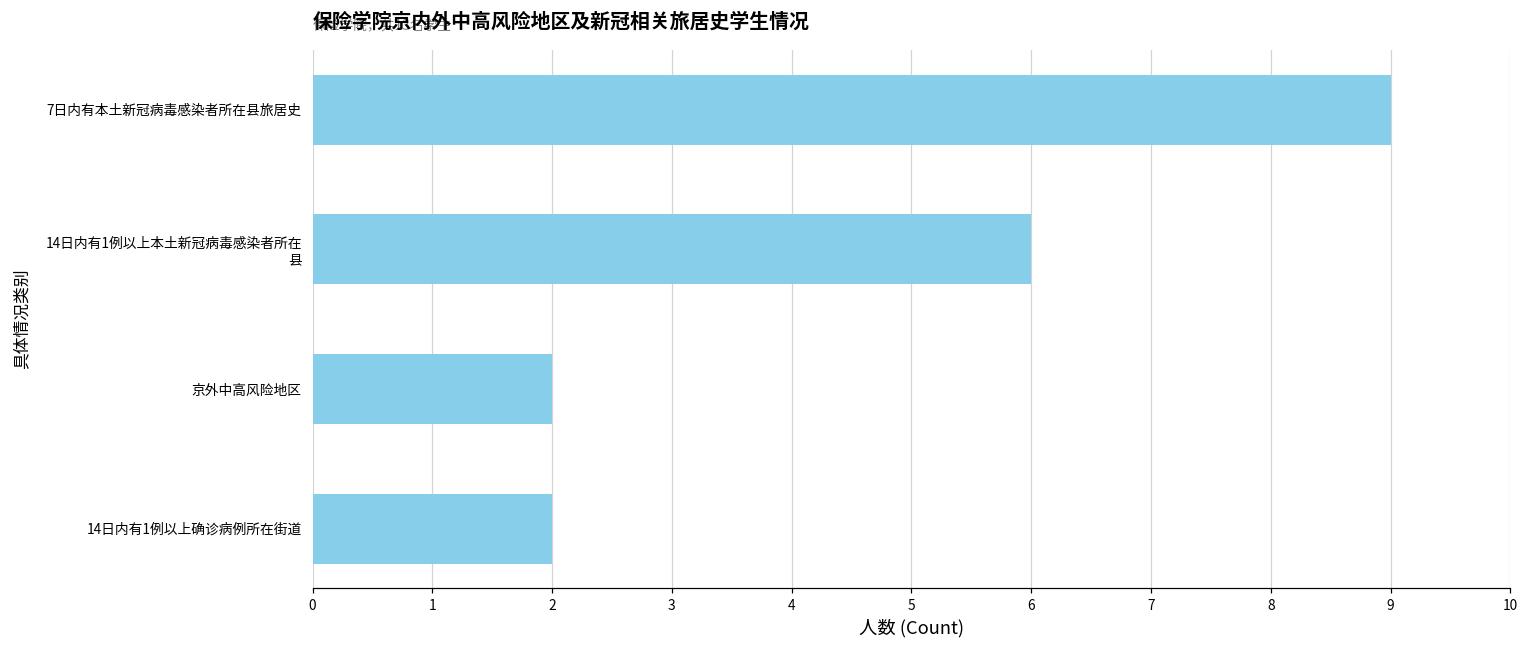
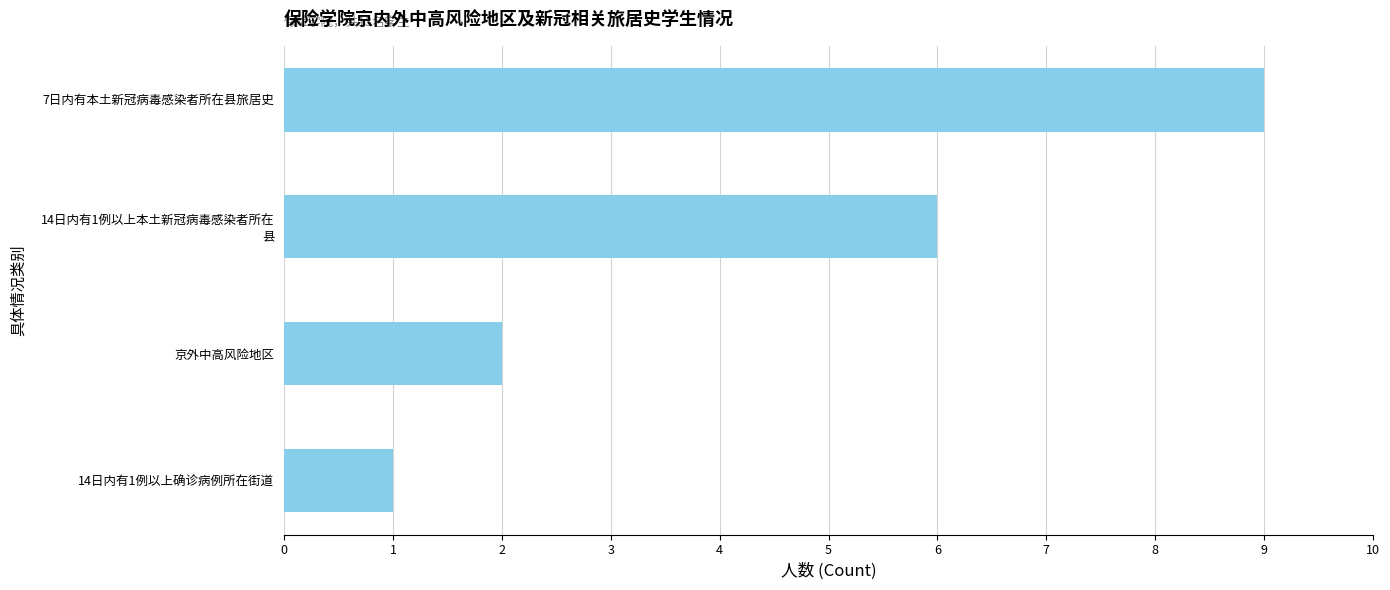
14日内有1例以上确诊病例所在街道: 2 -> 1
